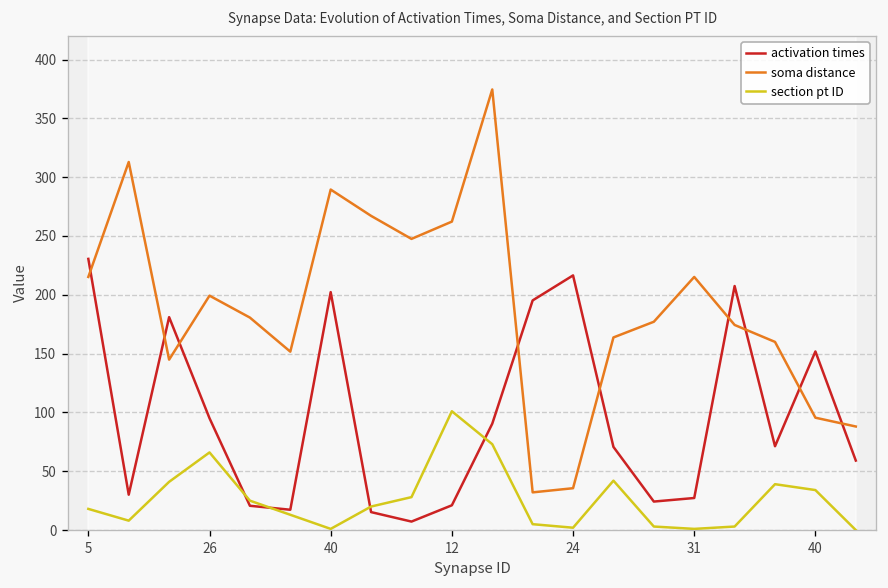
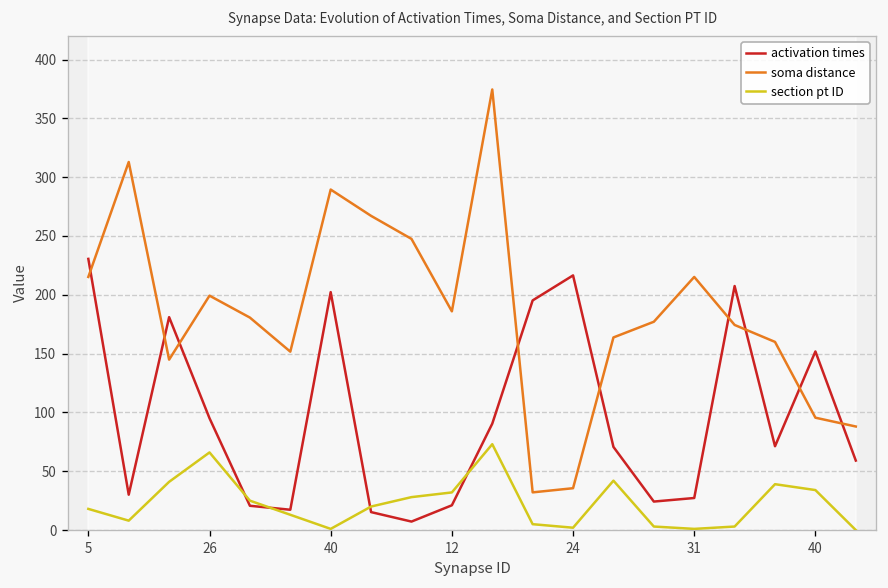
soma distance, 12: 260 -> 190
section pt ID, 12: 100 -> 30
